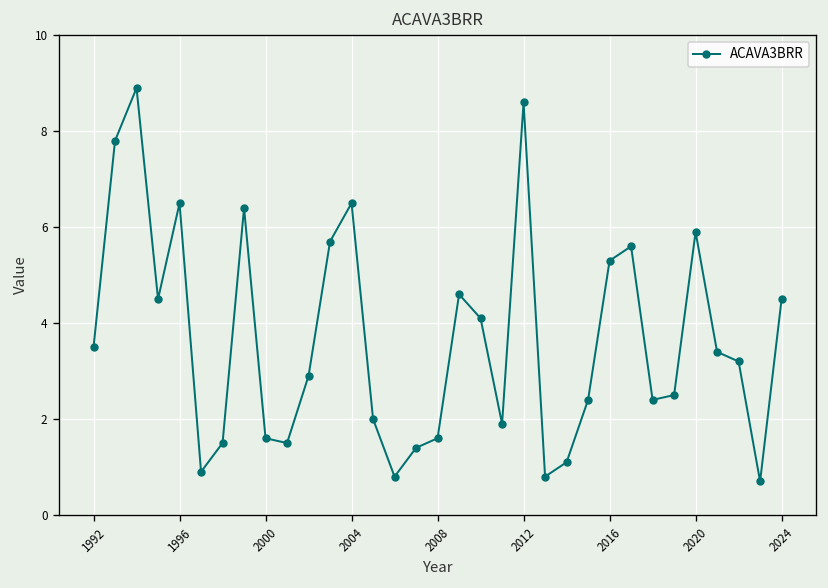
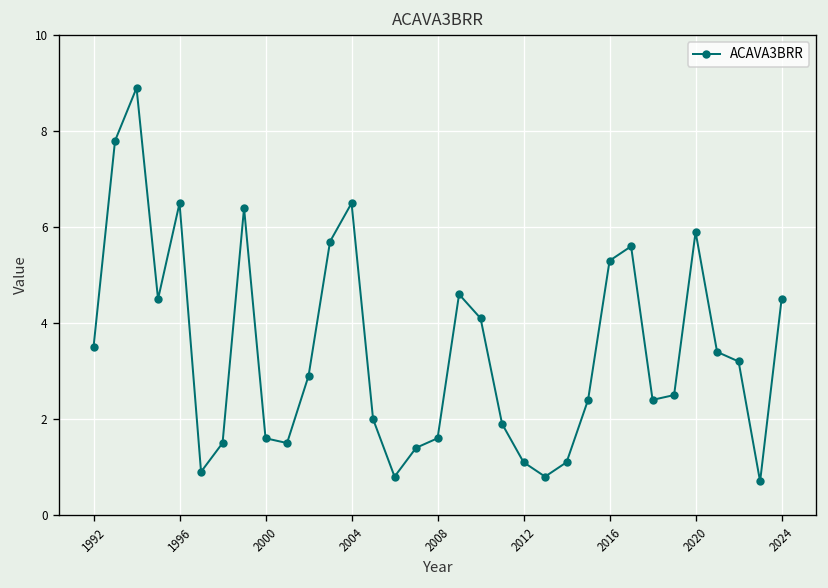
2012: 8.6 -> 1.1
